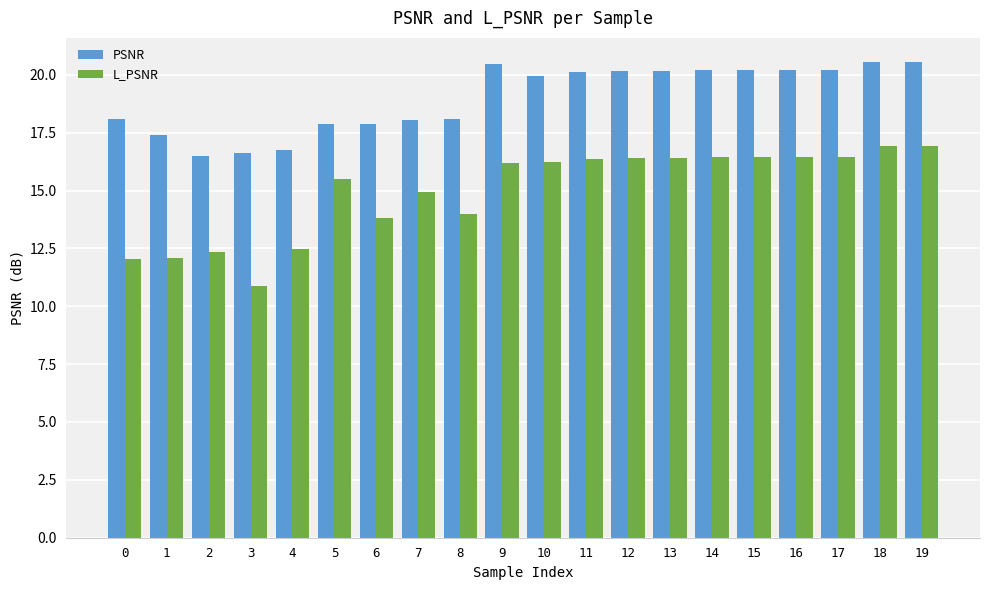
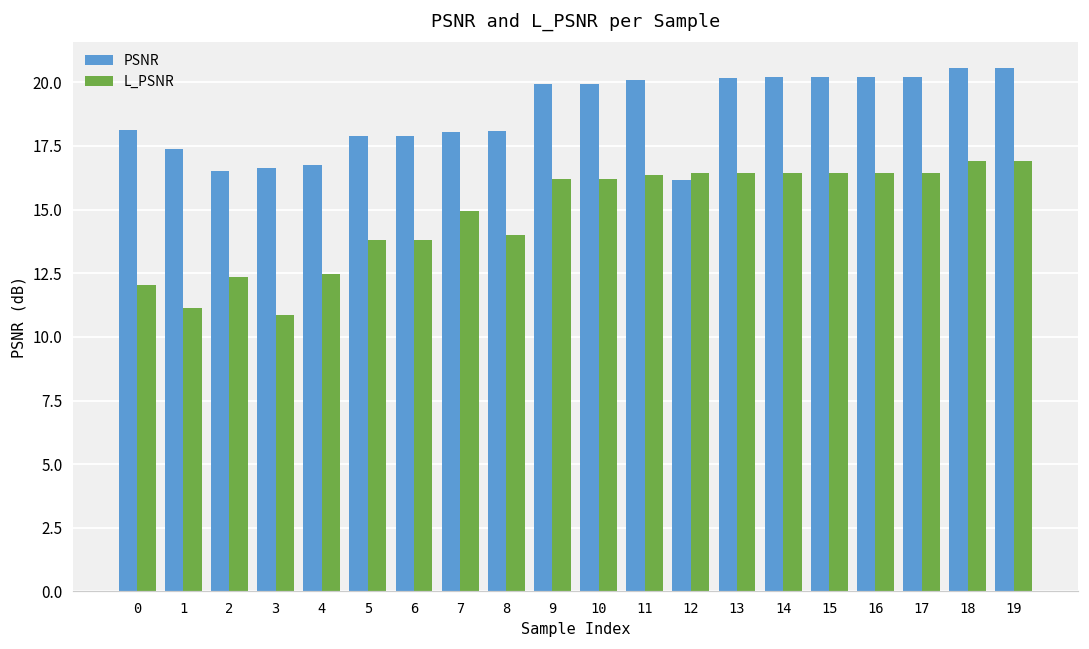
L_PSNR, 1: 12.1 -> 11.1
L_PSNR, 5: 15.5 -> 13.8
PSNR, 9: 20.5 -> 19.9
PSNR, 12: 20.2 -> 16.2
